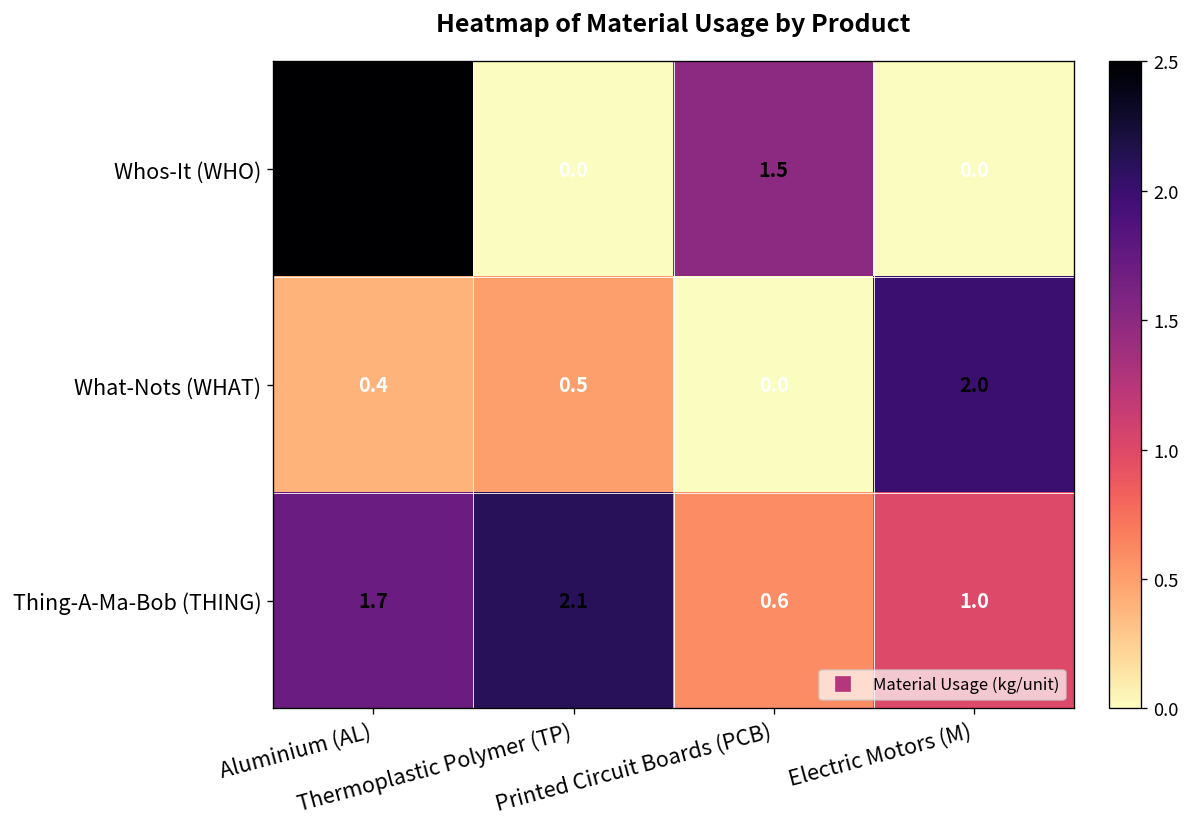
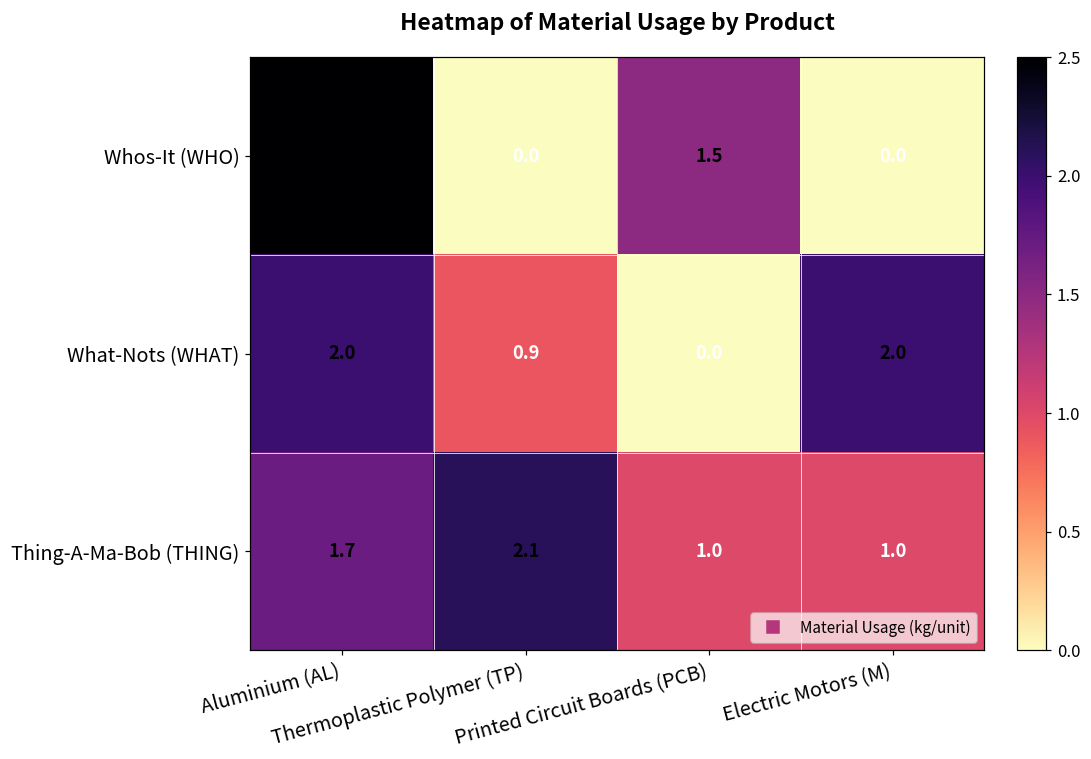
What-Nots (WHAT), Aluminium (AL): 0.4 -> 2.0
What-Nots (WHAT), Thermoplastic Polymer (TP): 0.5 -> 0.9
Thing-A-Ma-Bob (THING), Printed Circuit Boards (PCB): 0.6 -> 1.0
